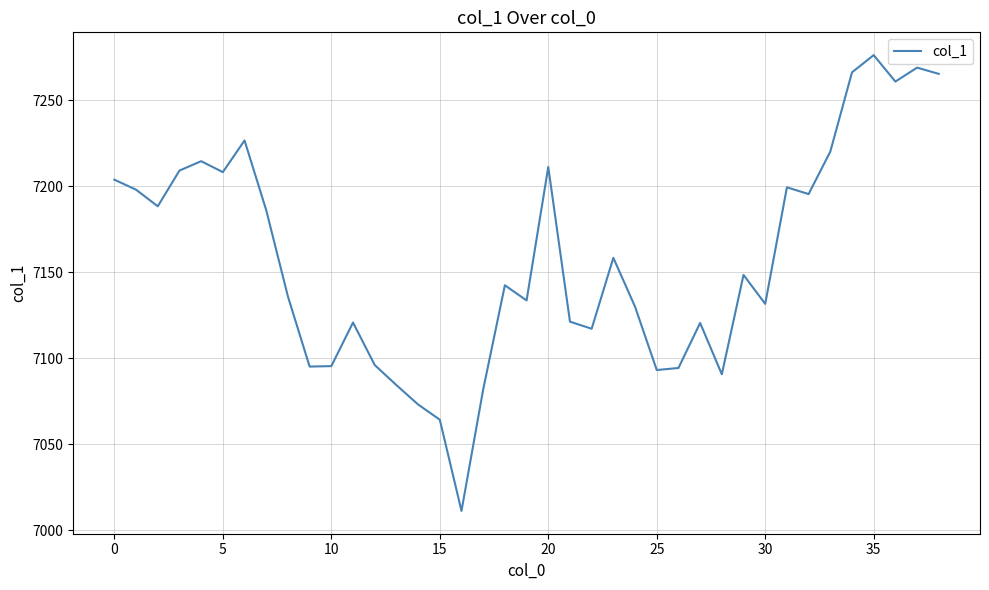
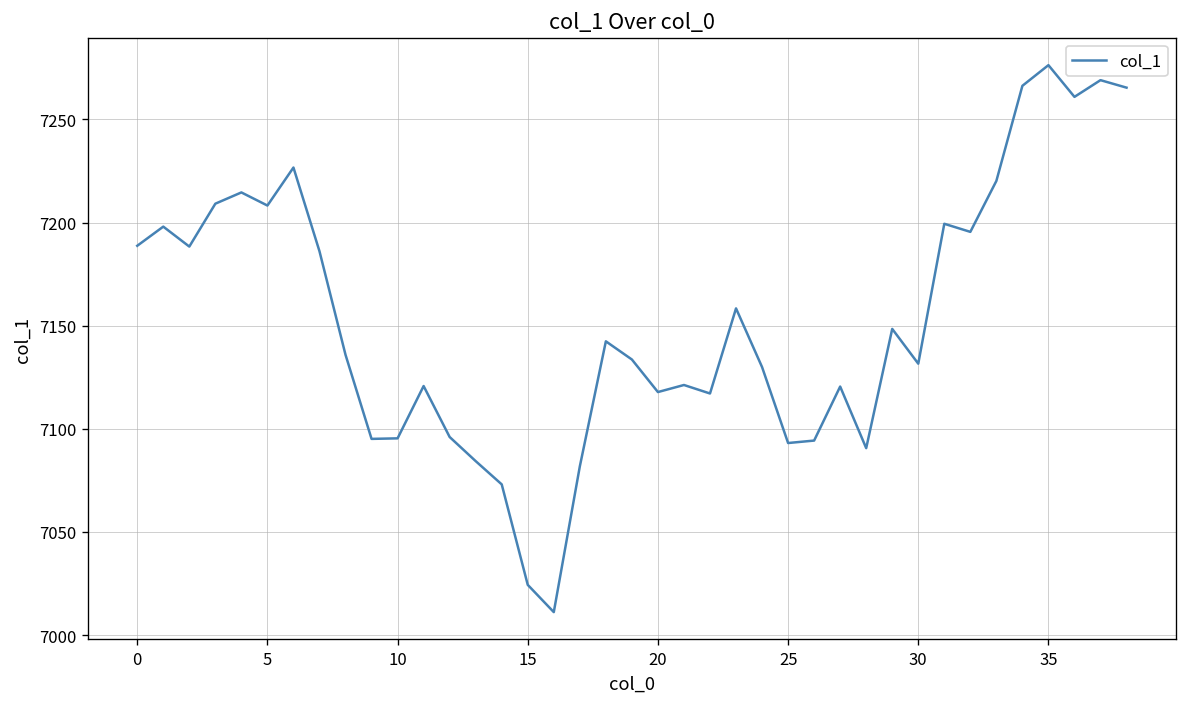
0: 7204 -> 7189
15: 7064 -> 7024
20: 7211 -> 7118
